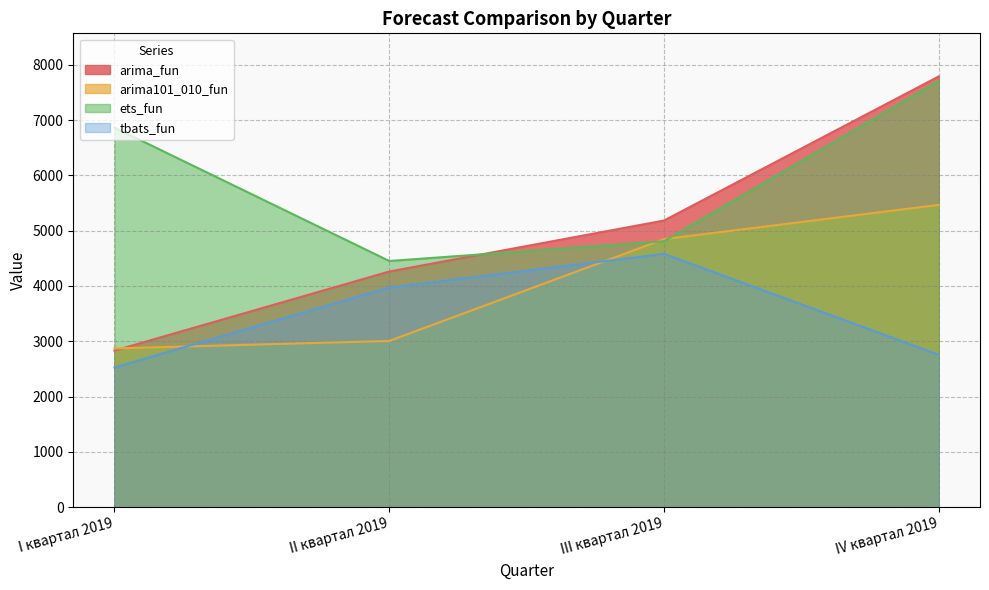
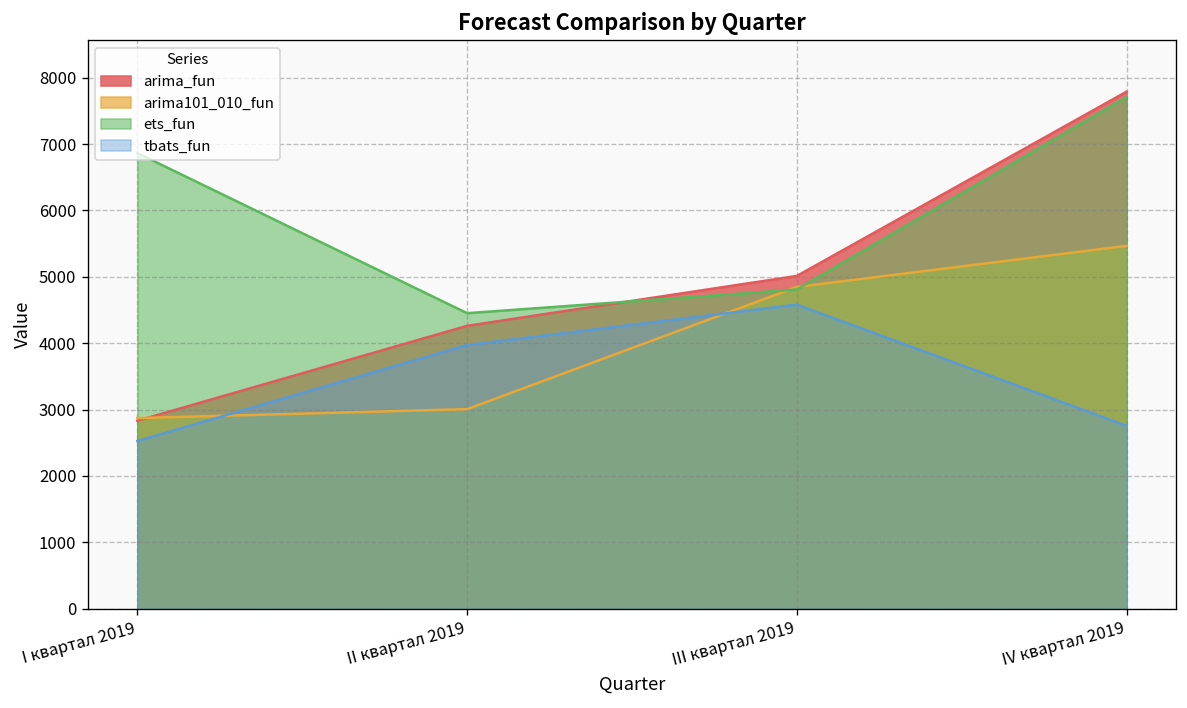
arima_fun, III квартал 2019: 5200 -> 5000
